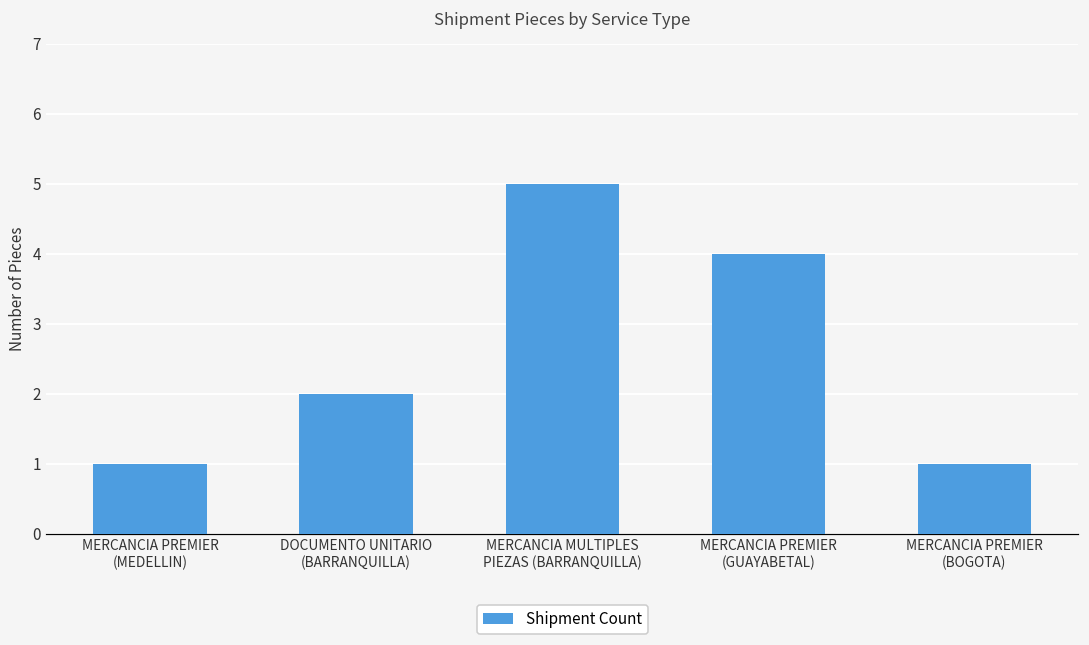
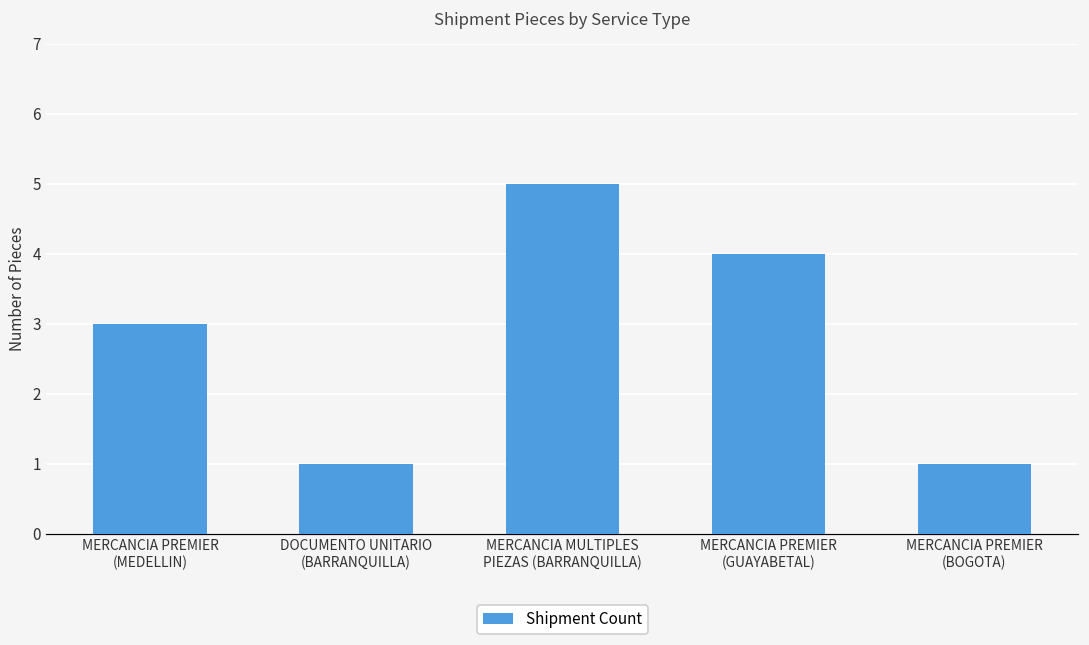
MERCANCIA PREMIER (MEDELLIN): 1 -> 3
DOCUMENTO UNITARIO (BARRANQUILLA): 2 -> 1
